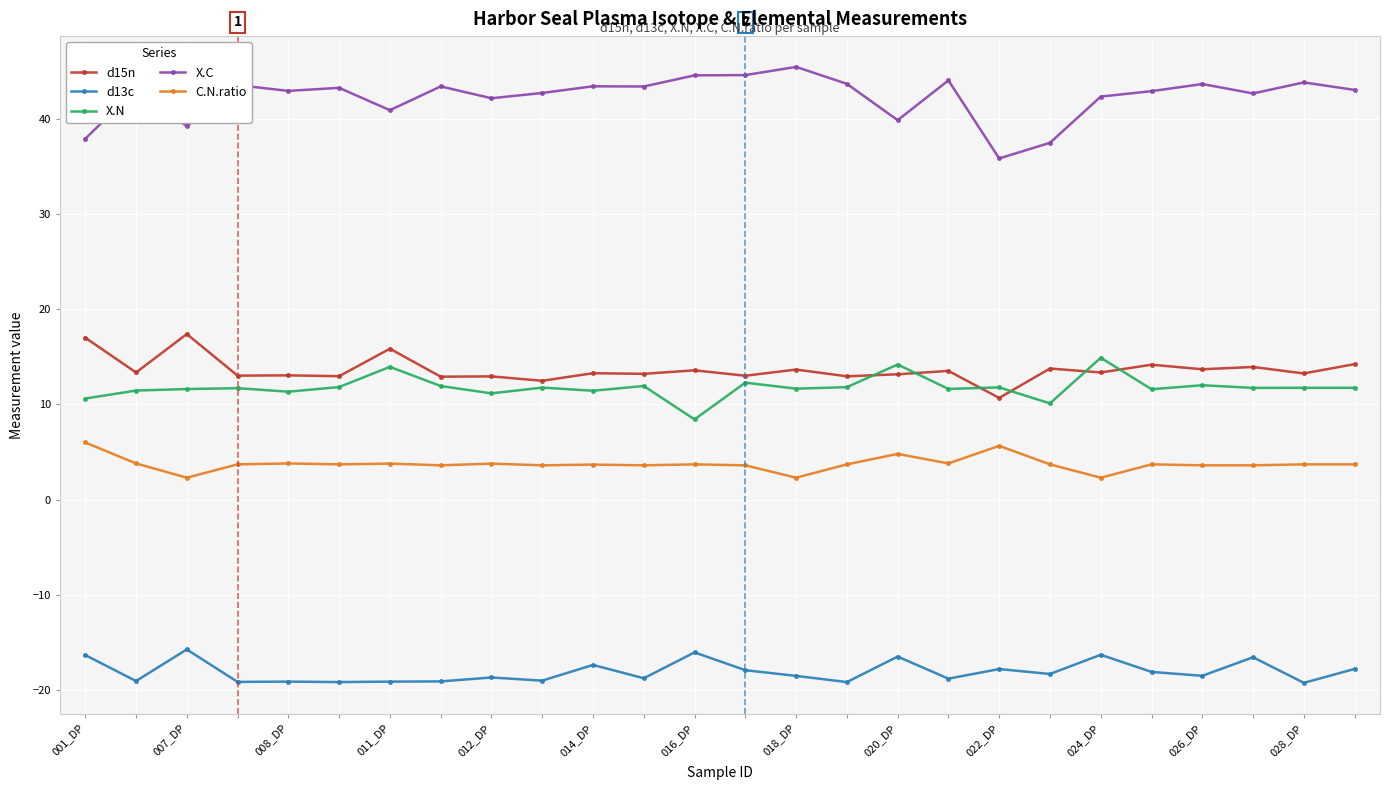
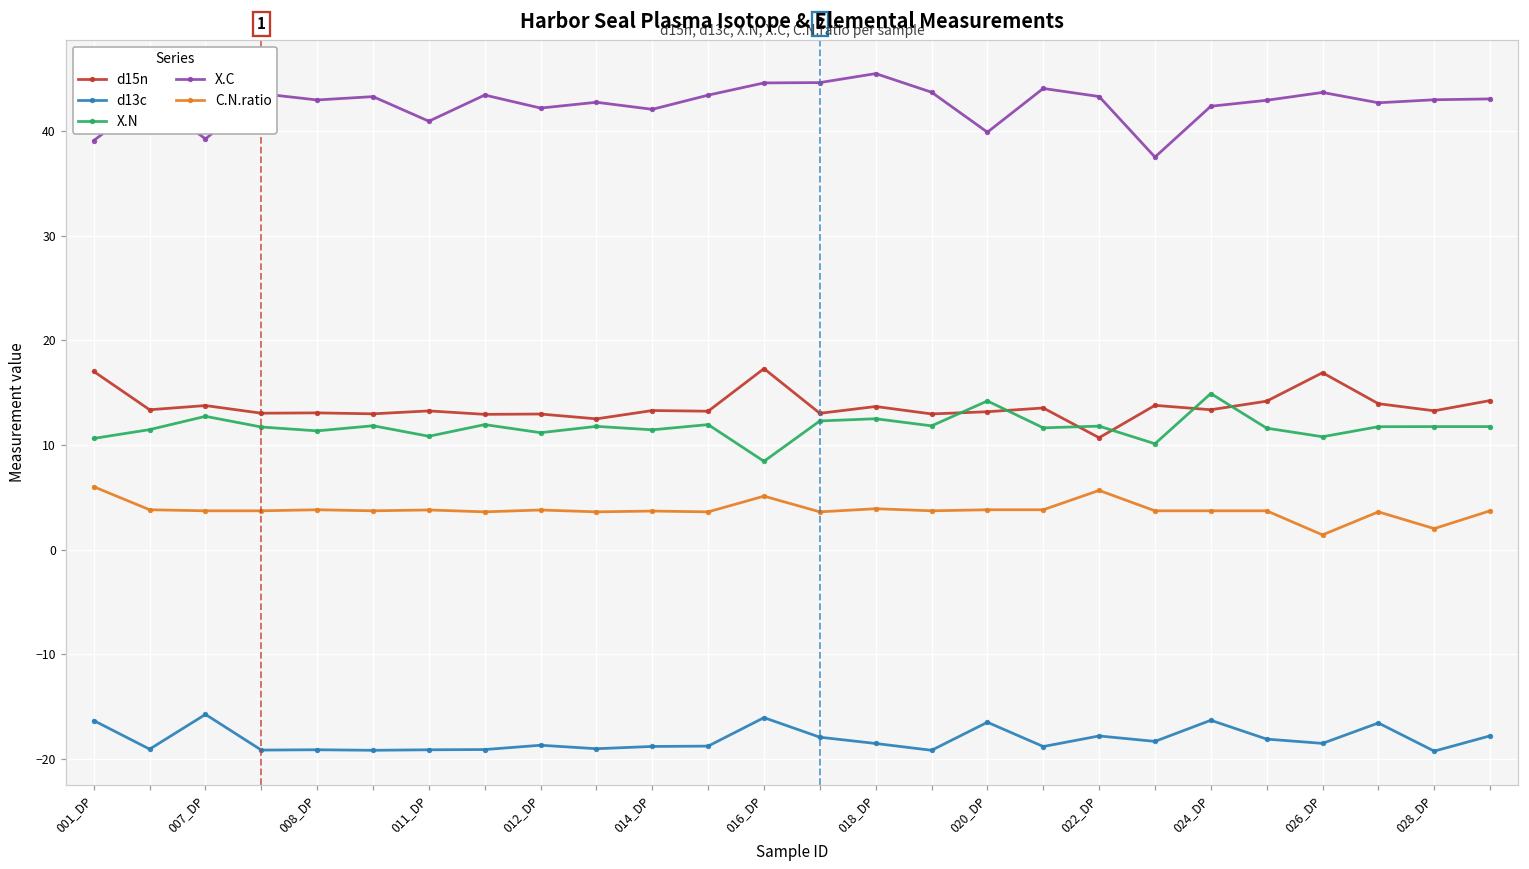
X.C, 001_DP: 38 -> 39
d15n, 007_DP: 17 -> 14
X.N, 007_DP: 12 -> 13
C.N.ratio, 007_DP: 2 -> 4
d15n, 011_DP: 16 -> 13
X.N, 011_DP: 14 -> 11
d13c, 014_DP: -17 -> -19
X.C, 014_DP: 43 -> 42
d15n, 016_DP: 14 -> 17
C.N.ratio, 016_DP: 4 -> 5
X.N, 018_DP: 12 -> 13
C.N.ratio, 018_DP: 2 -> 4
C.N.ratio, 020_DP: 5 -> 4
X.C, 022_DP: 36 -> 43
C.N.ratio, 024_DP: 2 -> 4
d15n, 026_DP: 14 -> 17
X.N, 026_DP: 12 -> 11
C.N.ratio, 026_DP: 4 -> 1
X.C, 028_DP: 44 -> 43
C.N.ratio, 028_DP: 4 -> 2
